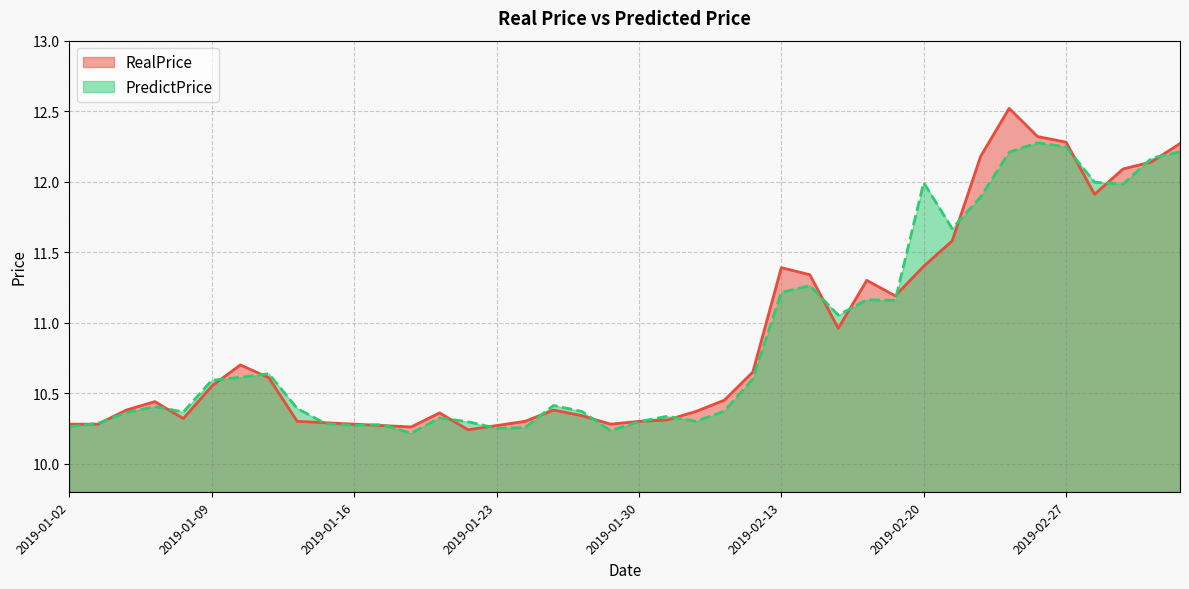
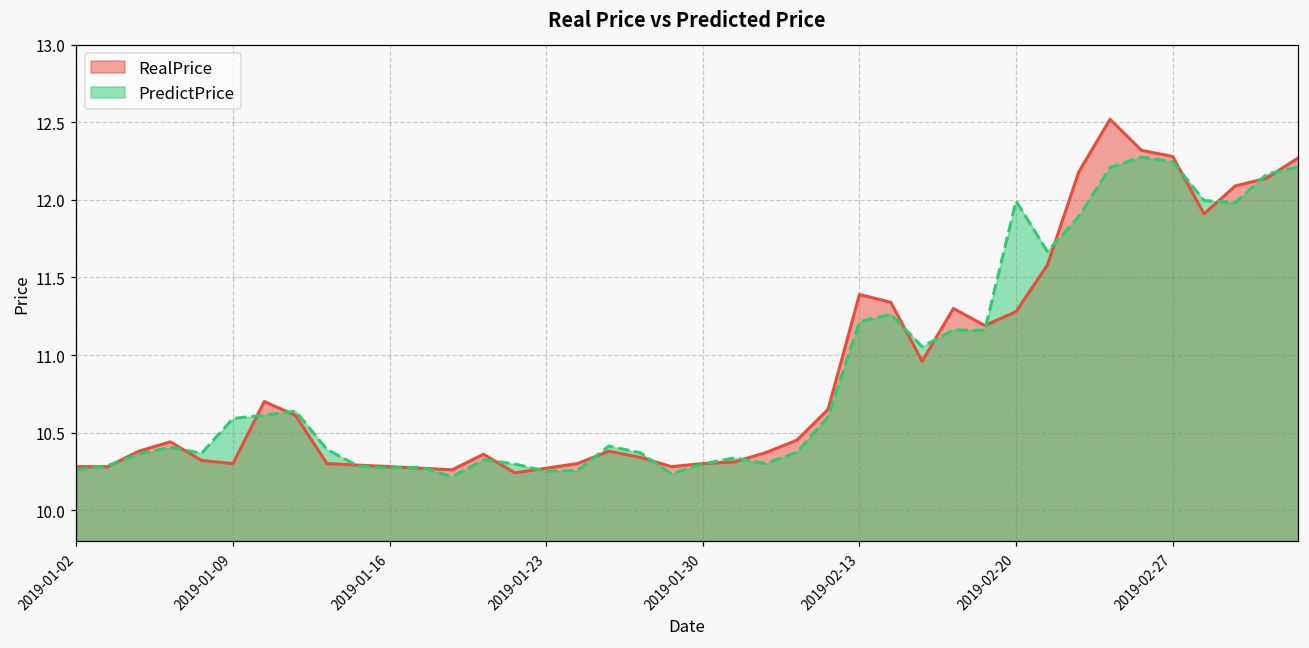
RealPrice, 2019-01-09: 10.55 -> 10.30
RealPrice, 2019-02-20: 11.40 -> 11.28
